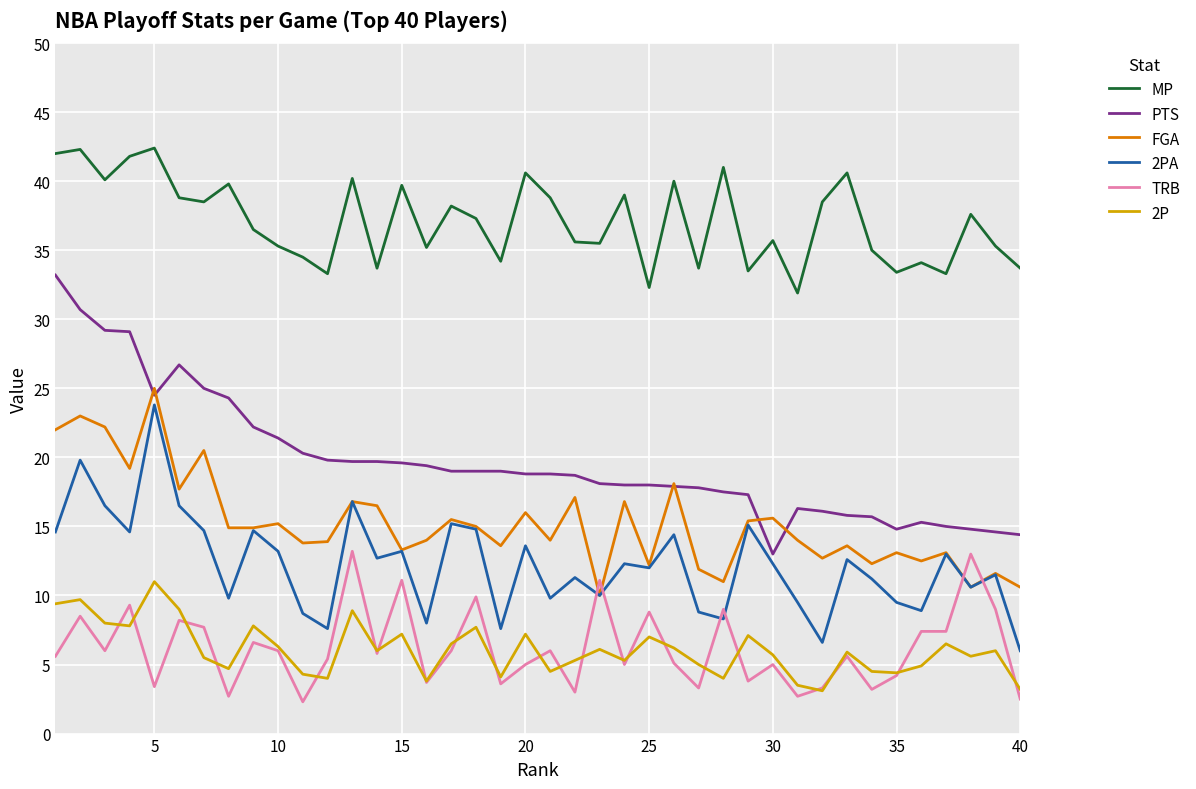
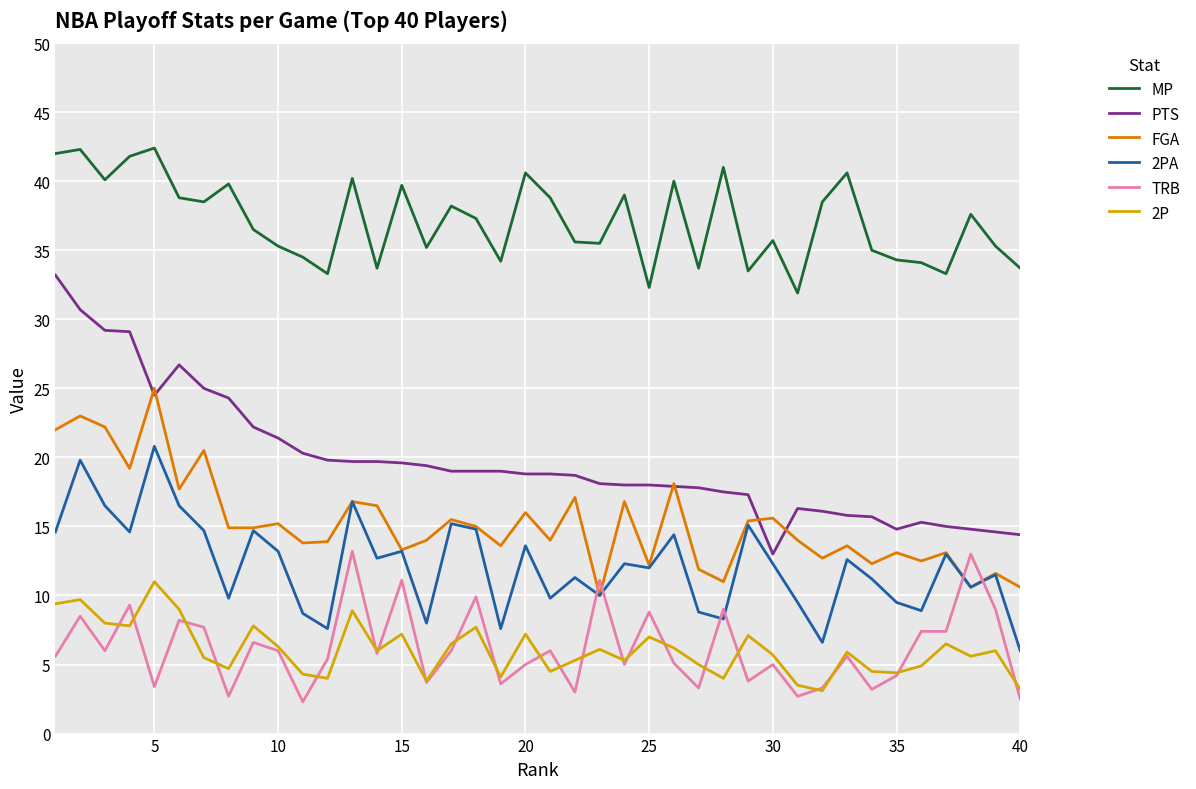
2PA, 5: 23.8 -> 20.8
MP, 35: 33.4 -> 34.3
